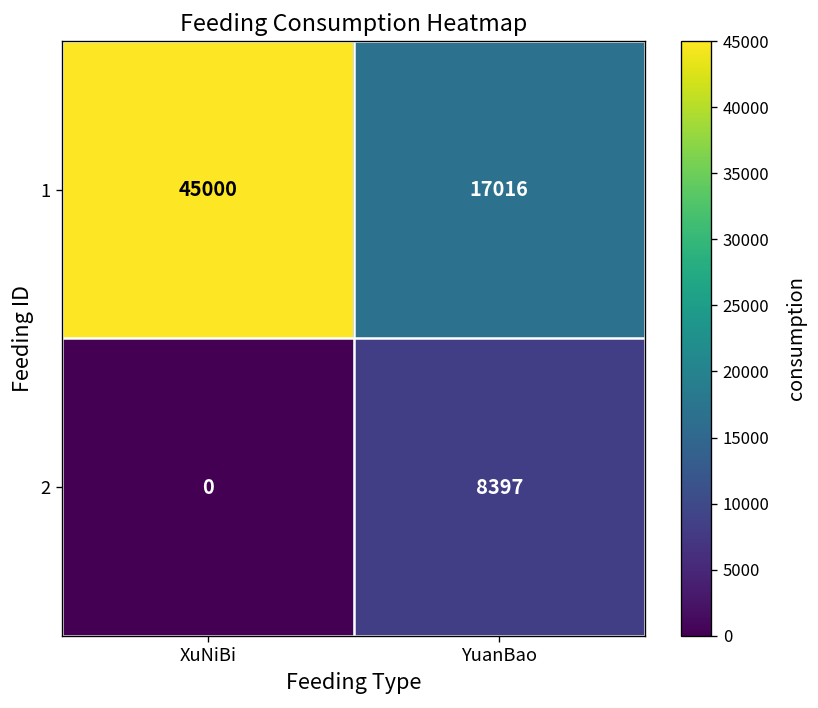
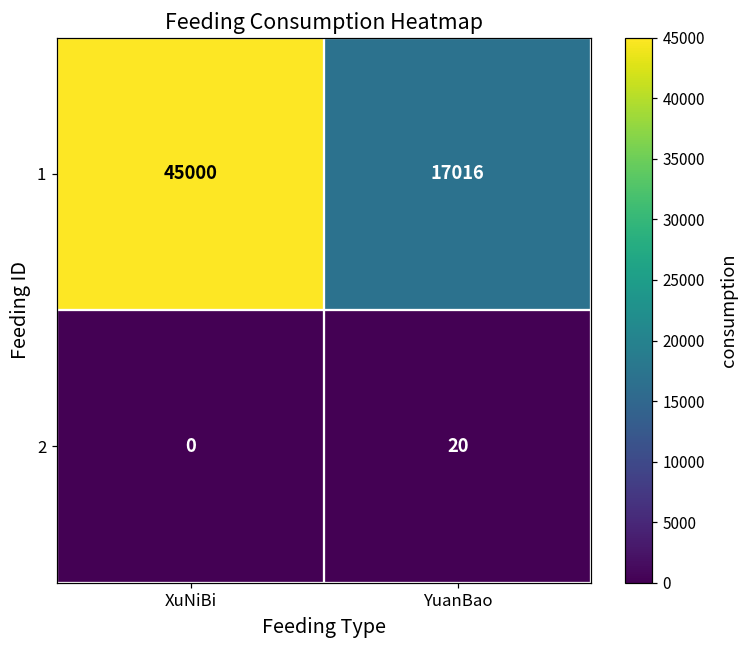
2, YuanBao: 8397 -> 20
